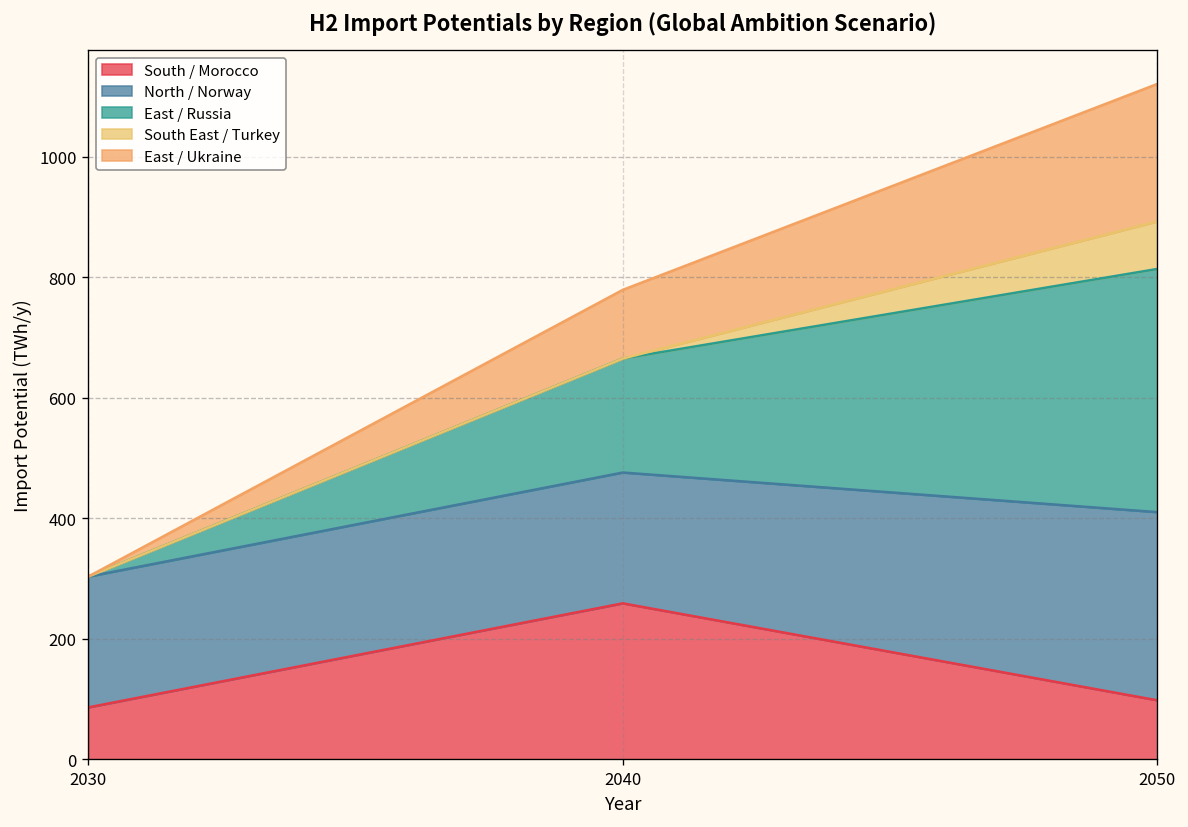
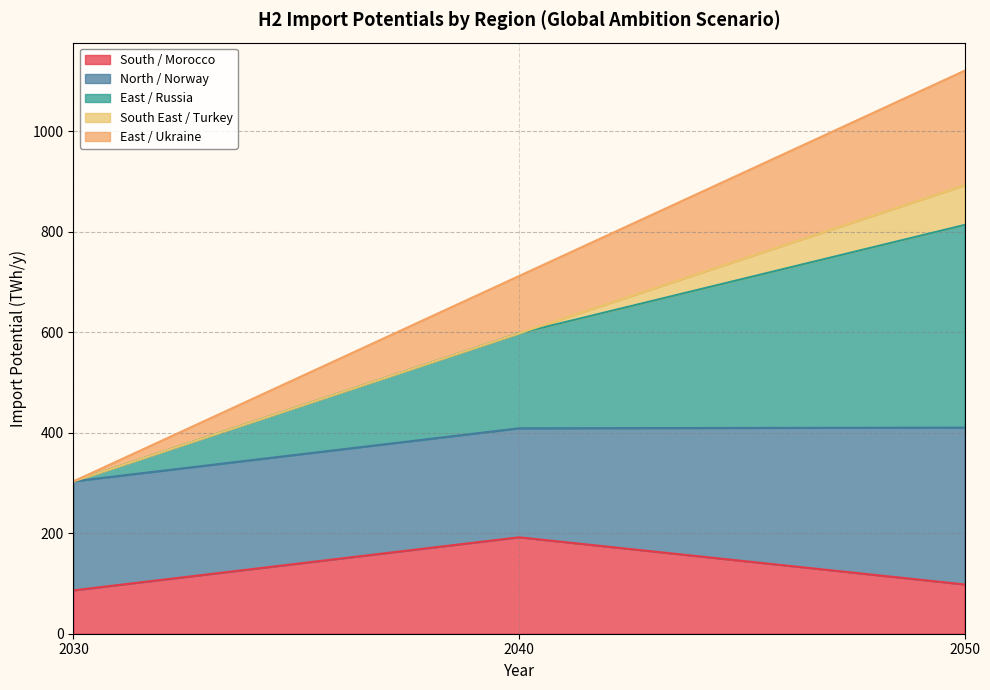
South / Morocco, 2040: 260 -> 190
